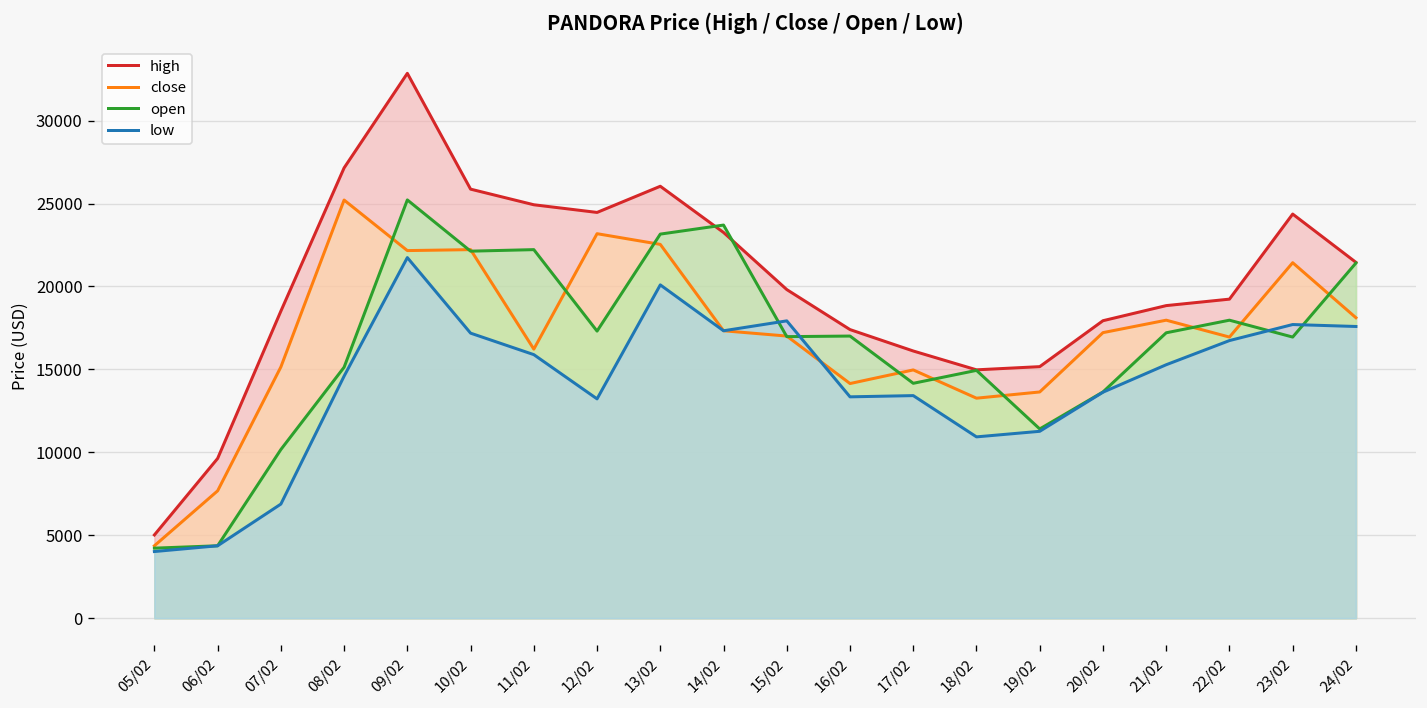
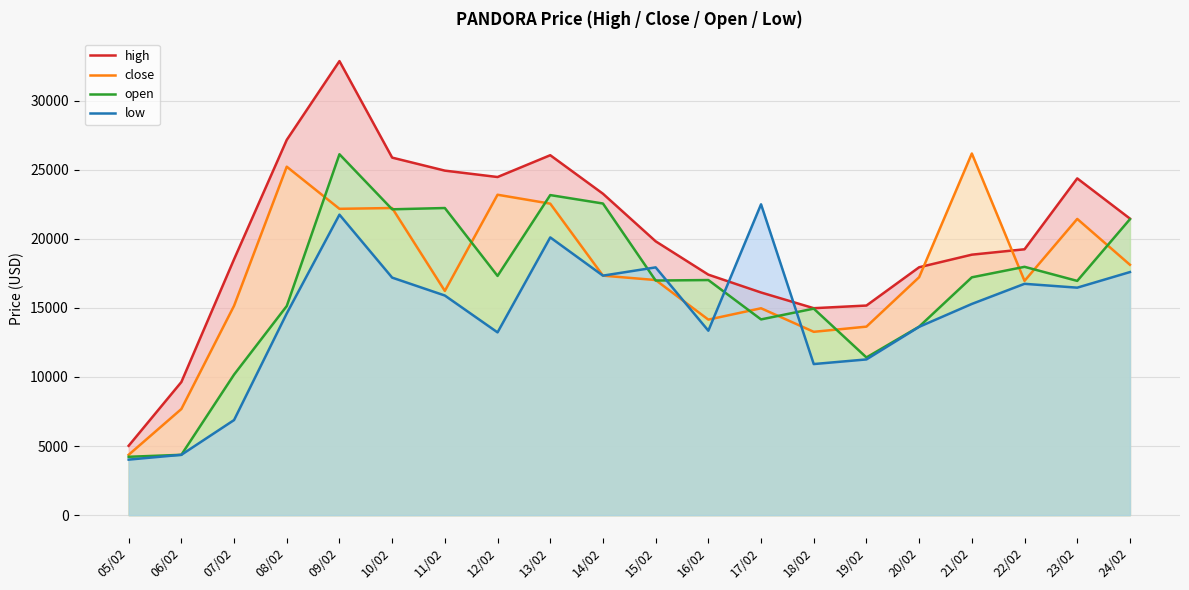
open, 09/02: 25200 -> 26100
open, 14/02: 23700 -> 22500
low, 17/02: 13400 -> 22500
close, 21/02: 18000 -> 26200
low, 23/02: 17700 -> 16500
